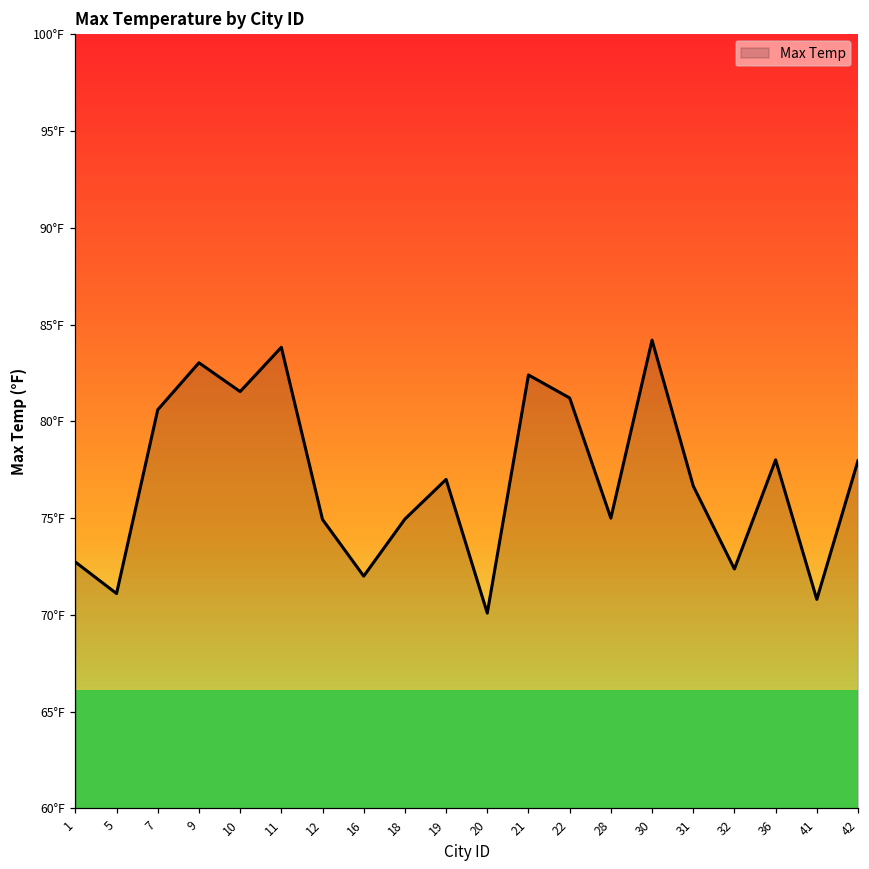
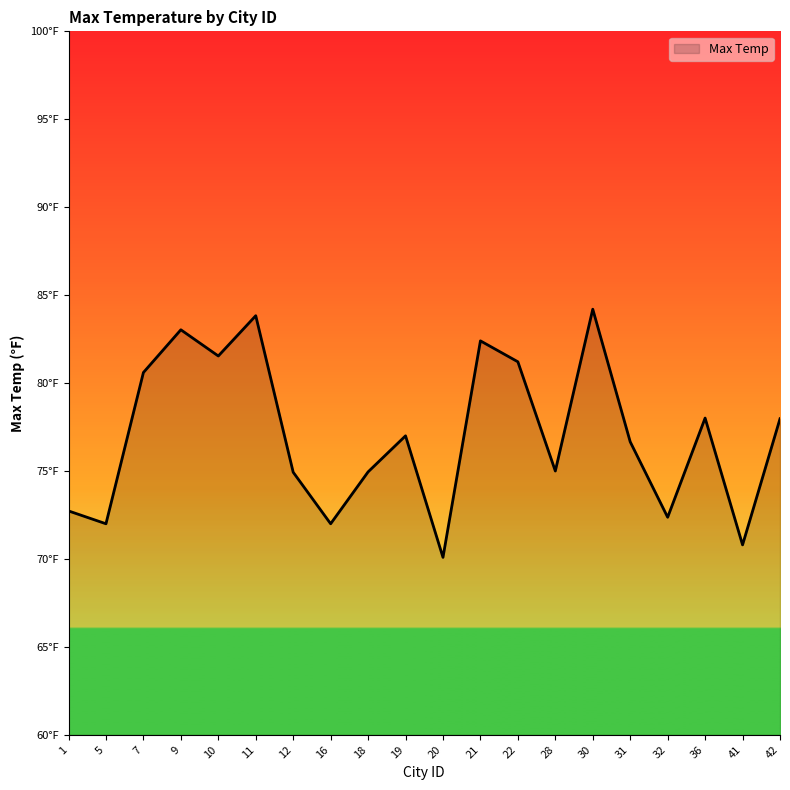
5: 71.1°F -> 72.0°F
